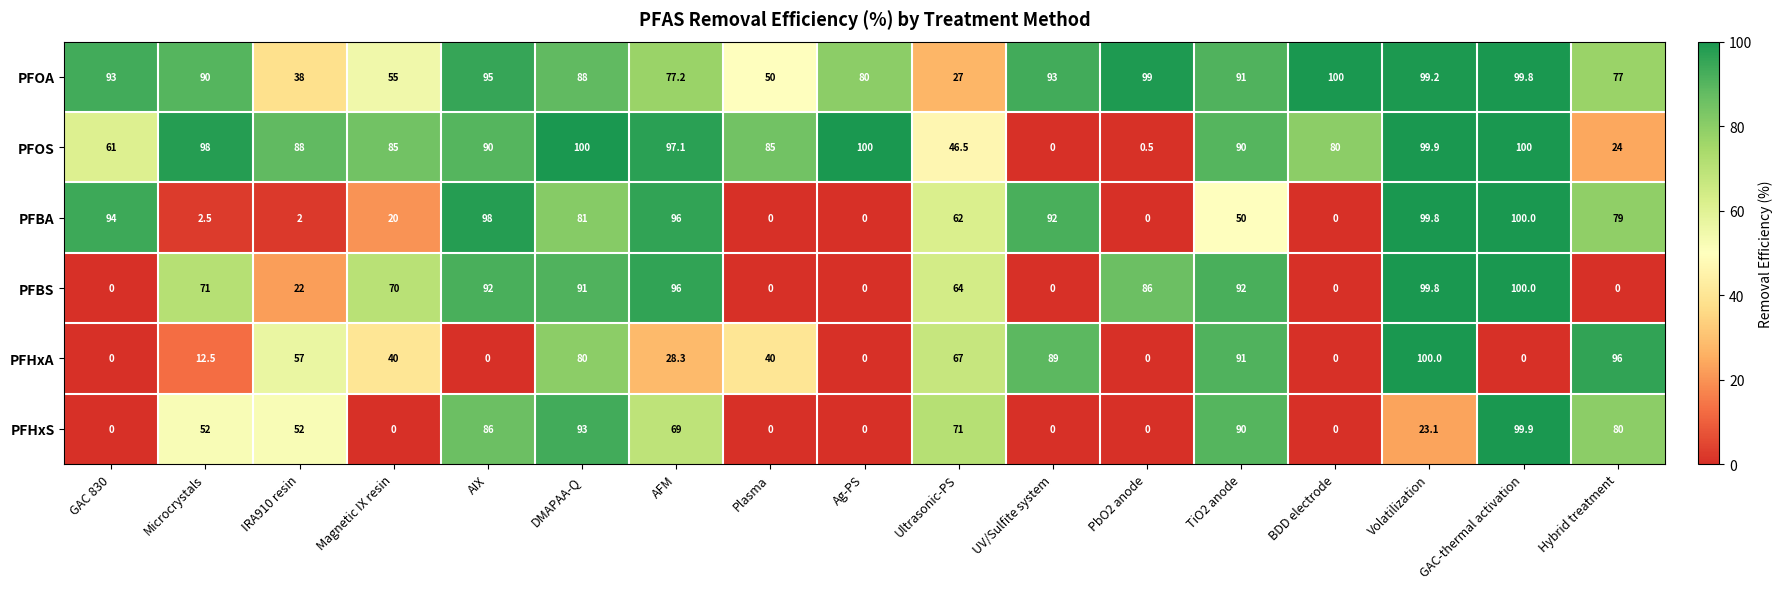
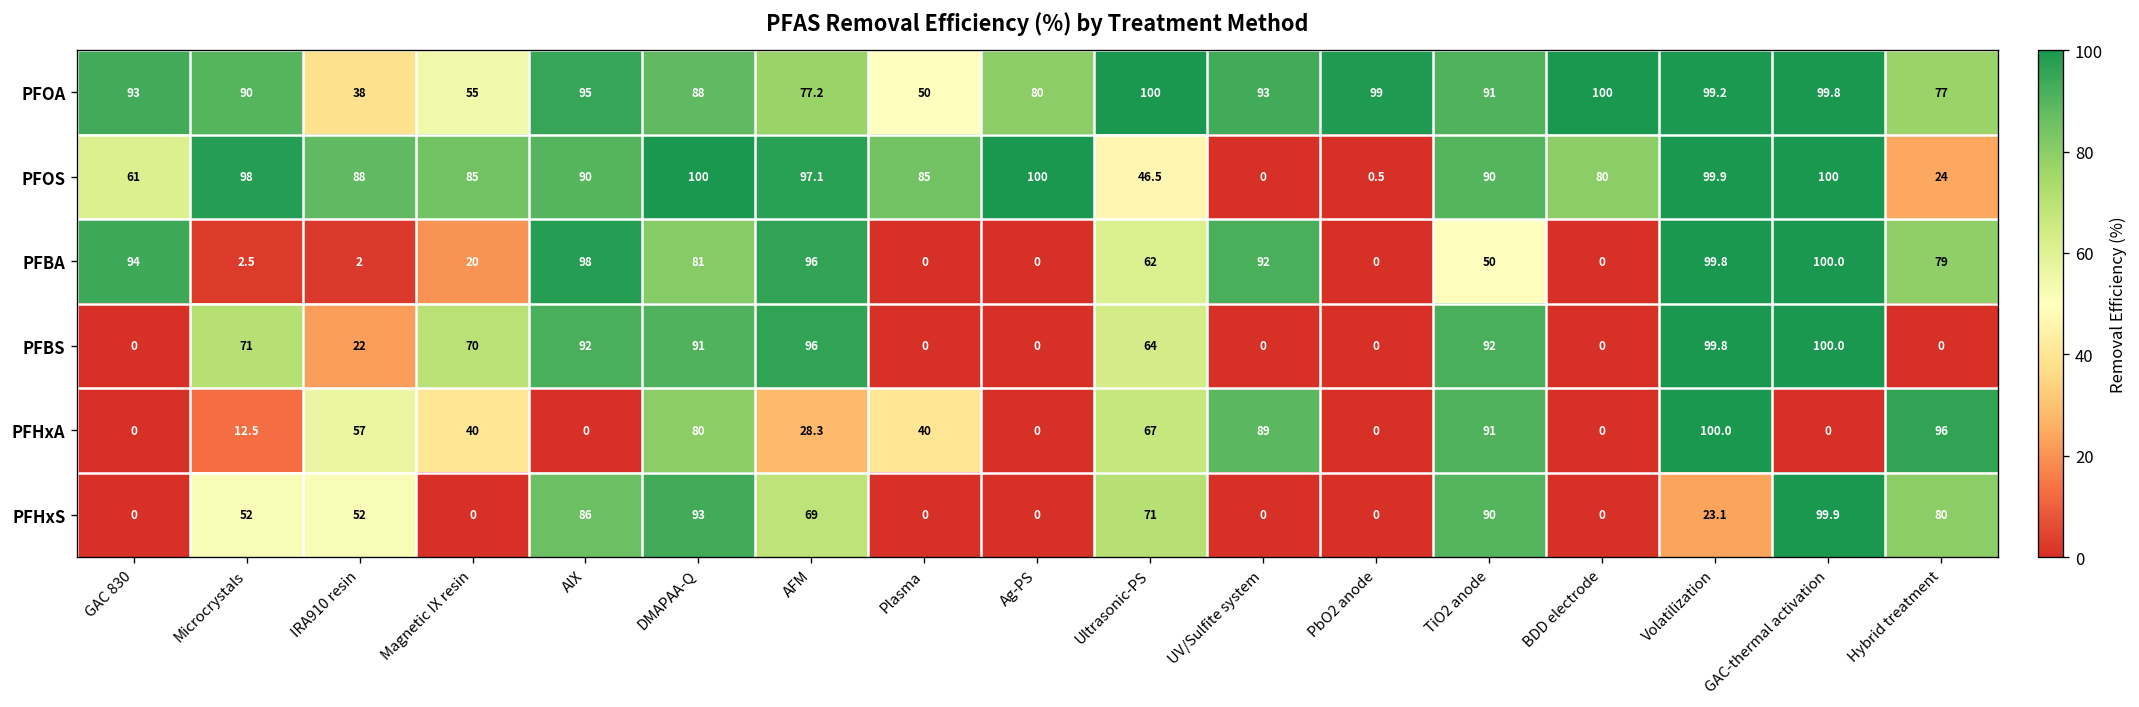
PFOA, Ultrasonic-PS: 27 -> 100
PFBS, PbO2 anode: 86 -> 0
